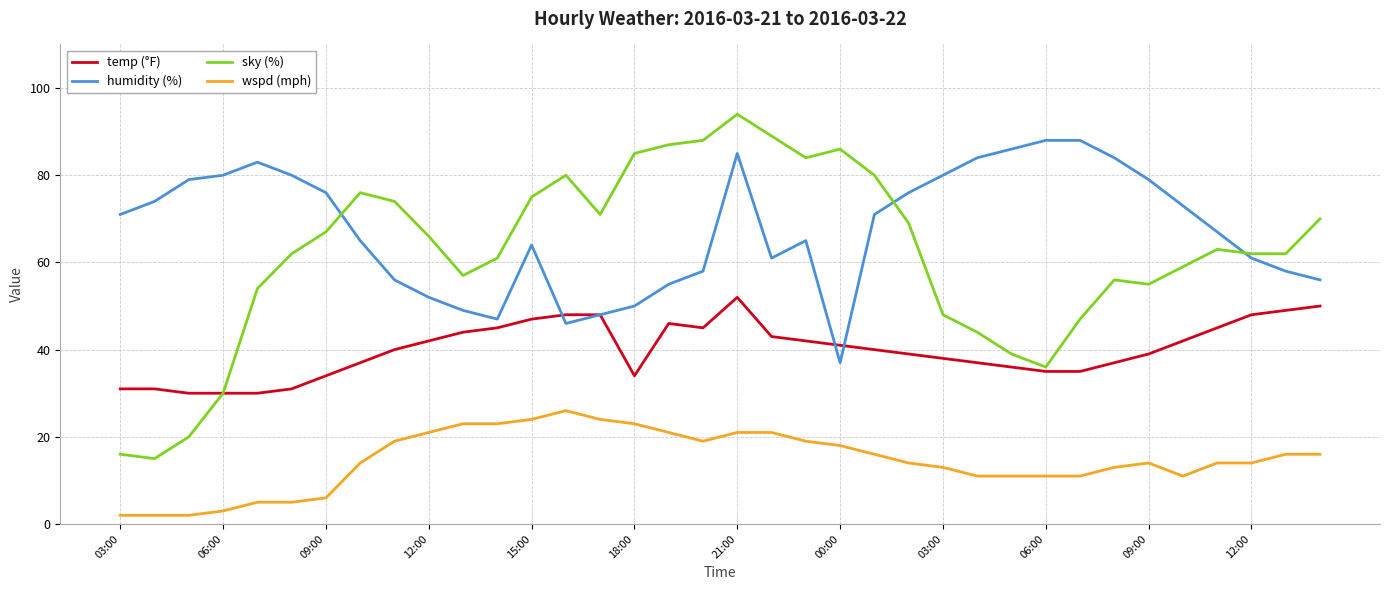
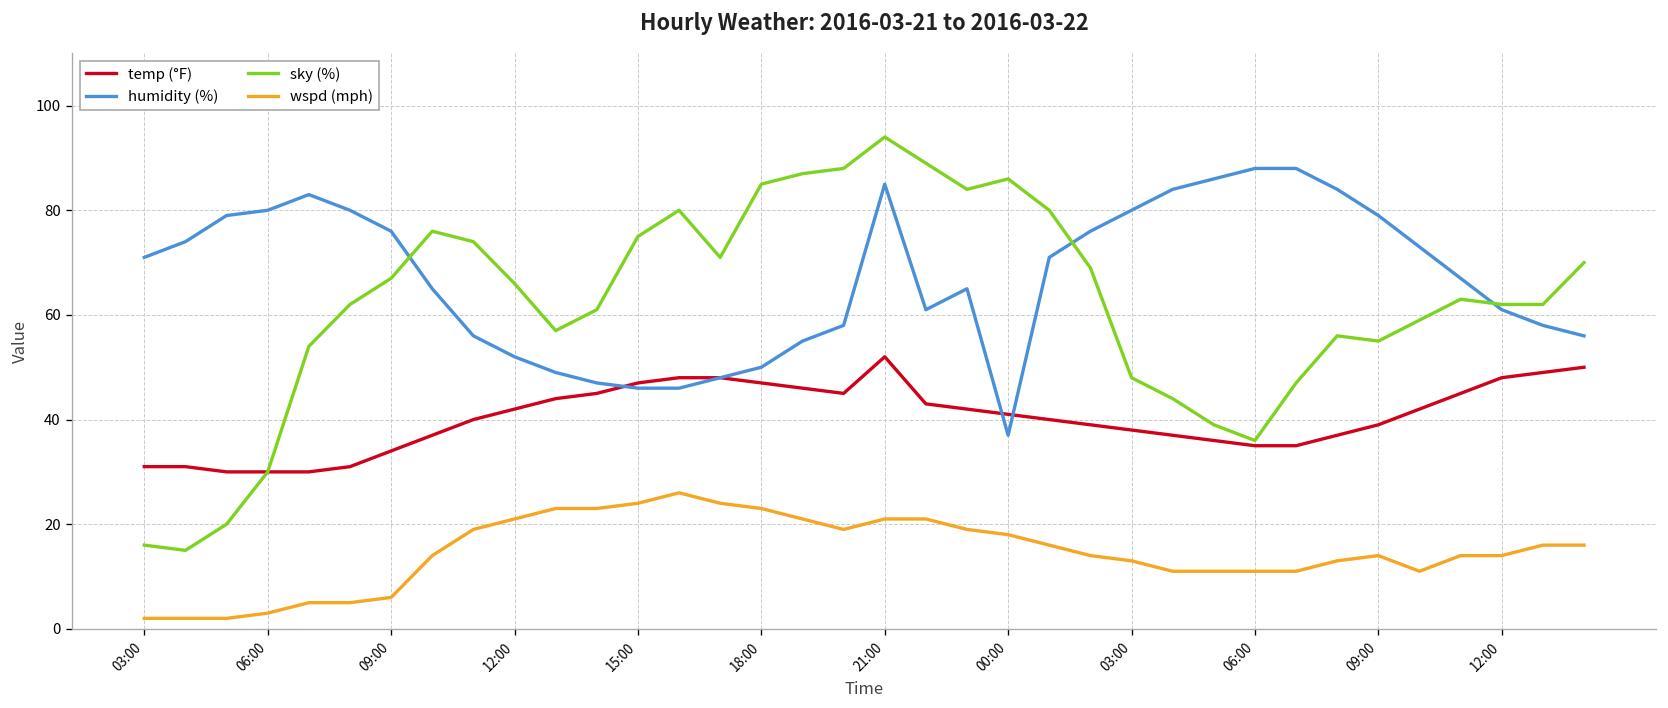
humidity (%), 15:00: 64 -> 46
temp (°F), 18:00: 34 -> 47
